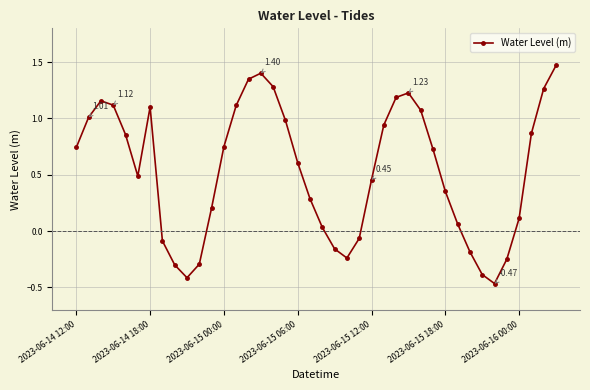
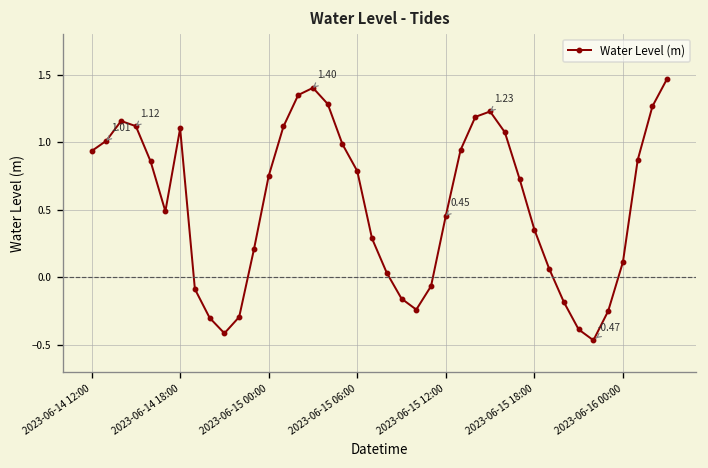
2023-06-14 12:00: 0.74 -> 0.93
2023-06-15 06:00: 0.61 -> 0.79
